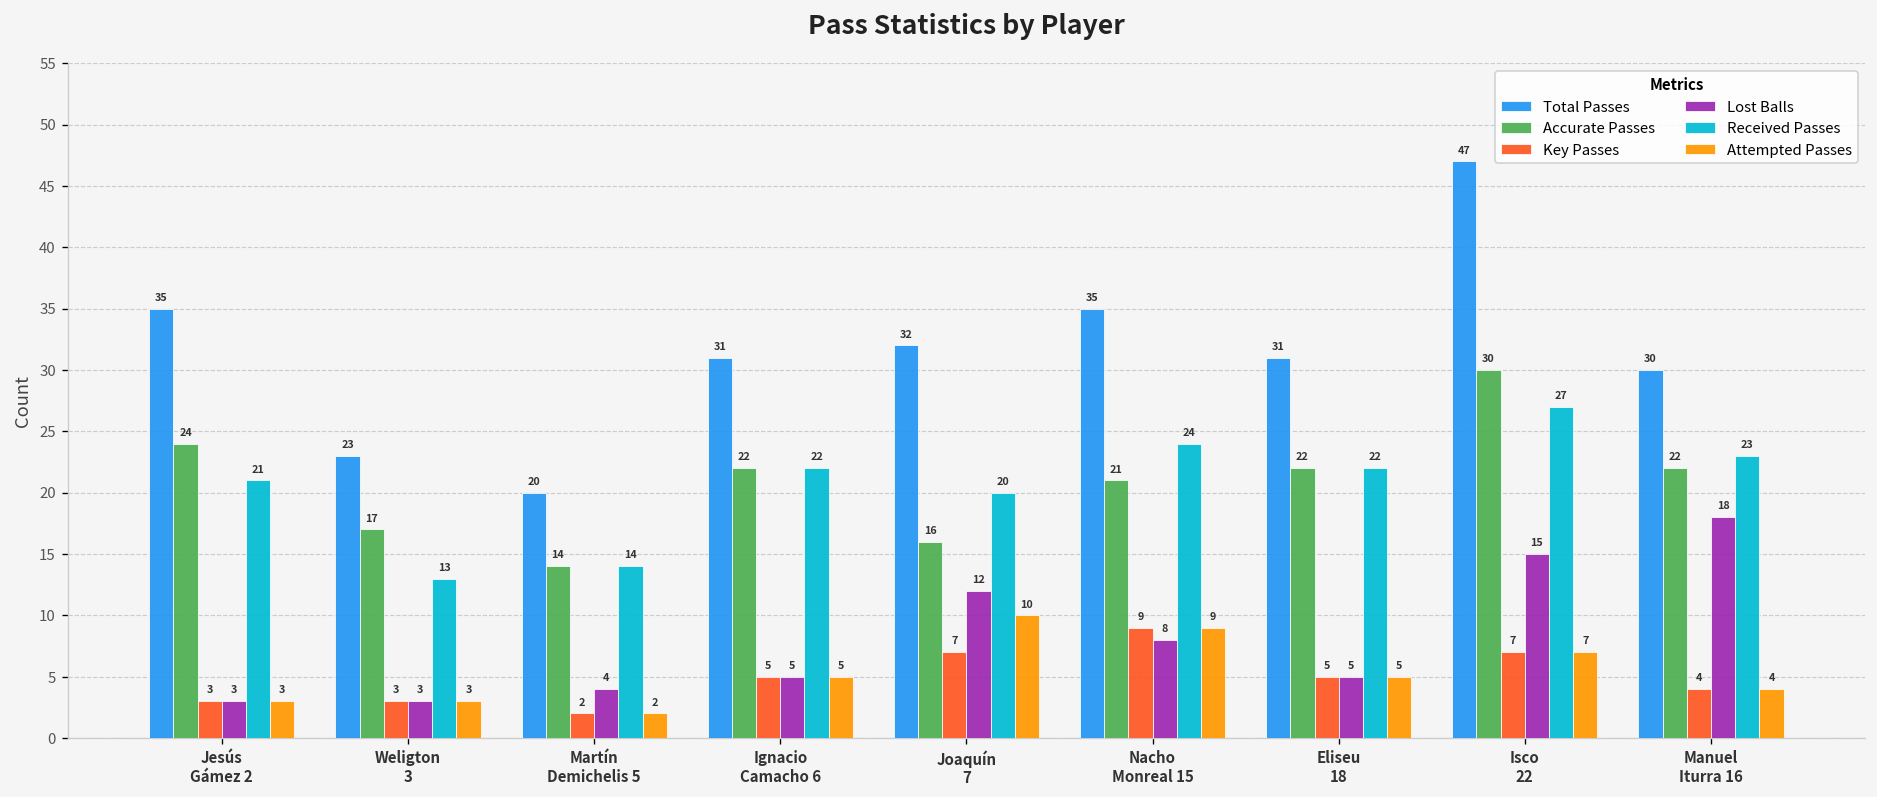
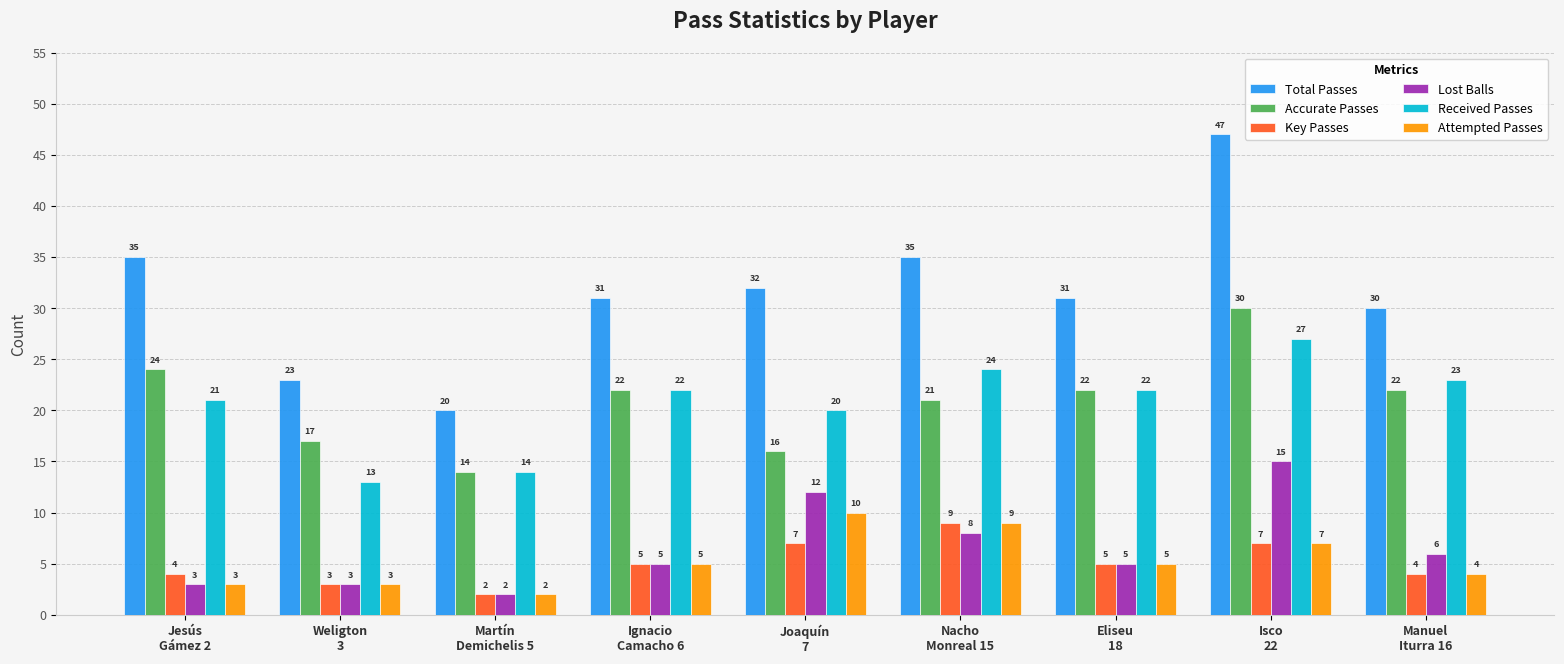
Key Passes, Jesús Gámez 2: 3 -> 4
Lost Balls, Martín Demichelis 5: 4 -> 2
Lost Balls, Manuel Iturra 16: 18 -> 6
